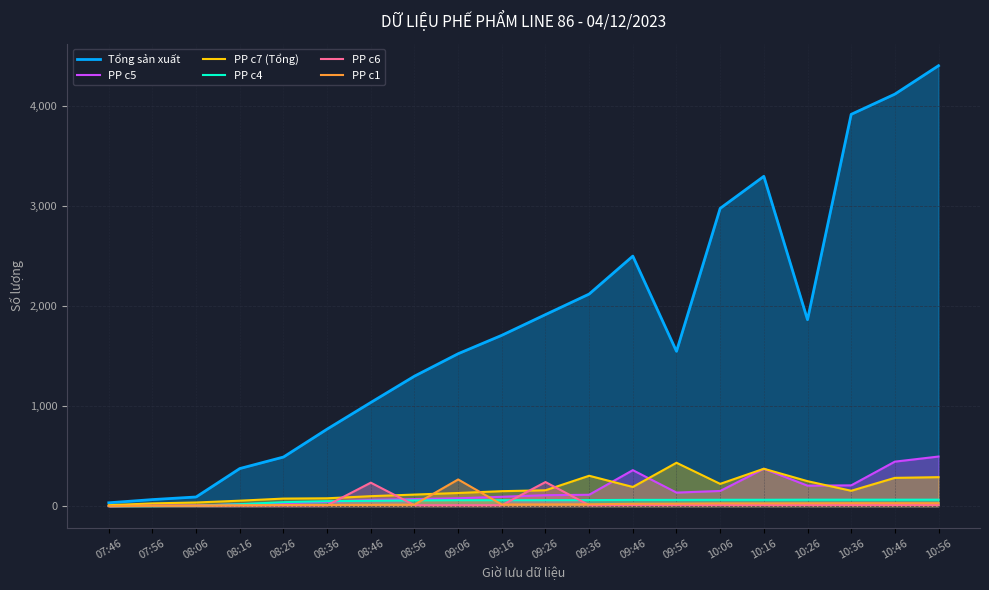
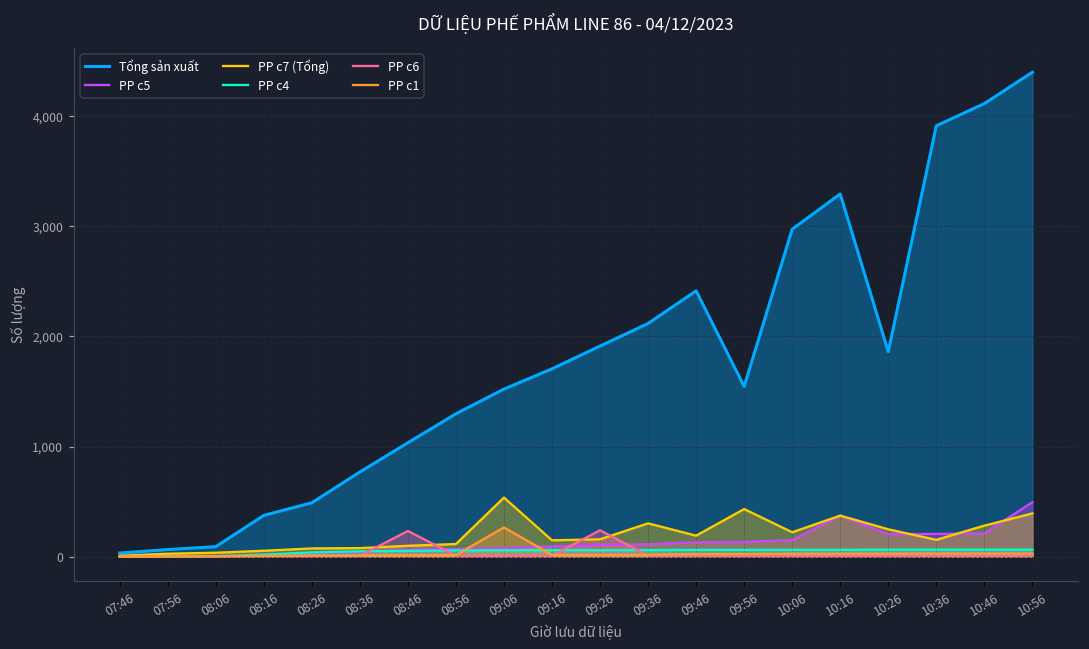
PP c7 (Tổng), 09:06: 130 -> 540
Tổng sản xuất, 09:46: 2,500 -> 2,410
PP c5, 09:46: 360 -> 130
PP c5, 10:46: 440 -> 210
PP c7 (Tổng), 10:56: 290 -> 390
